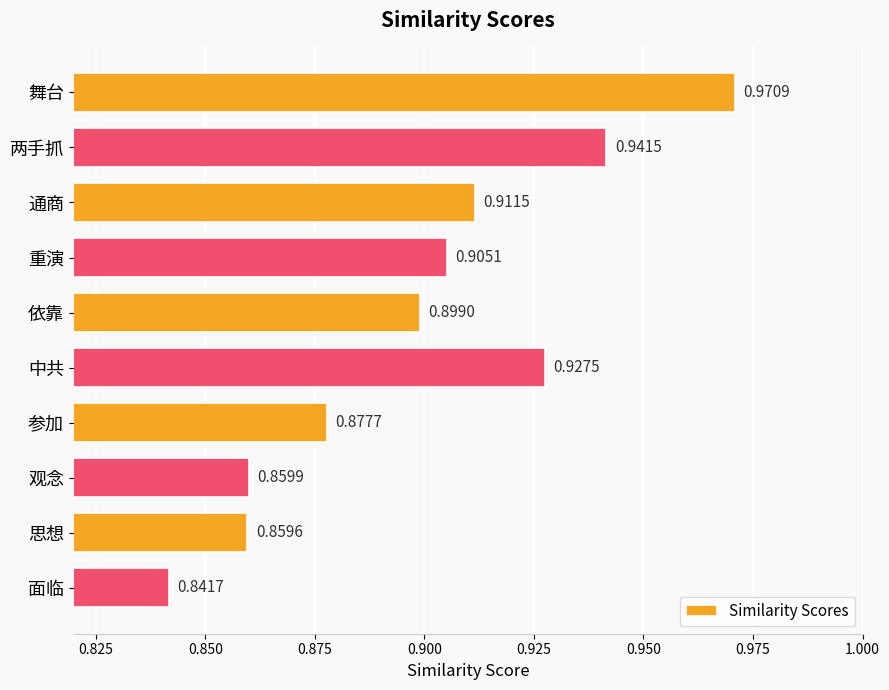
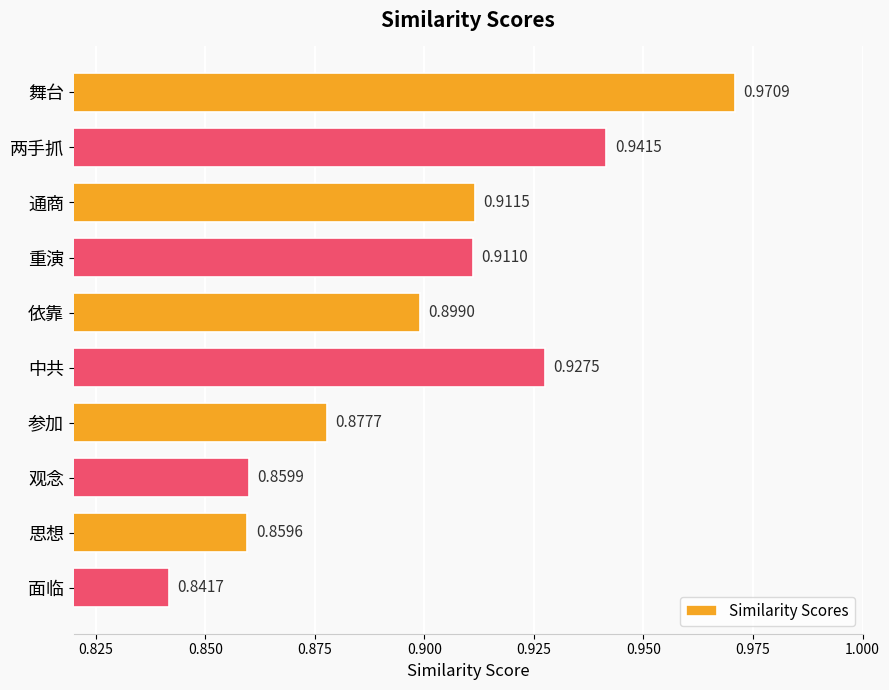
重演: 0.9051 -> 0.9110
